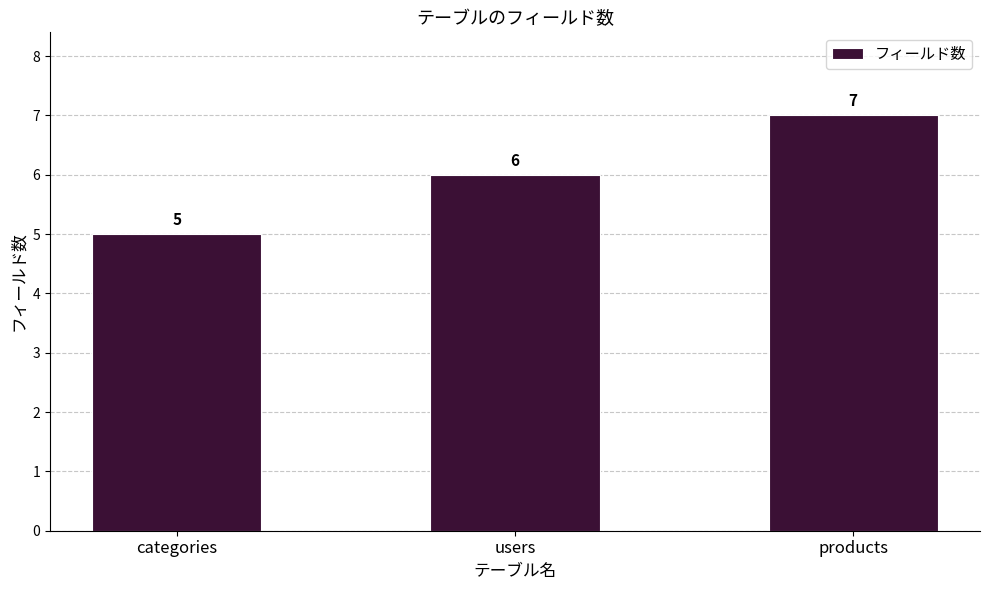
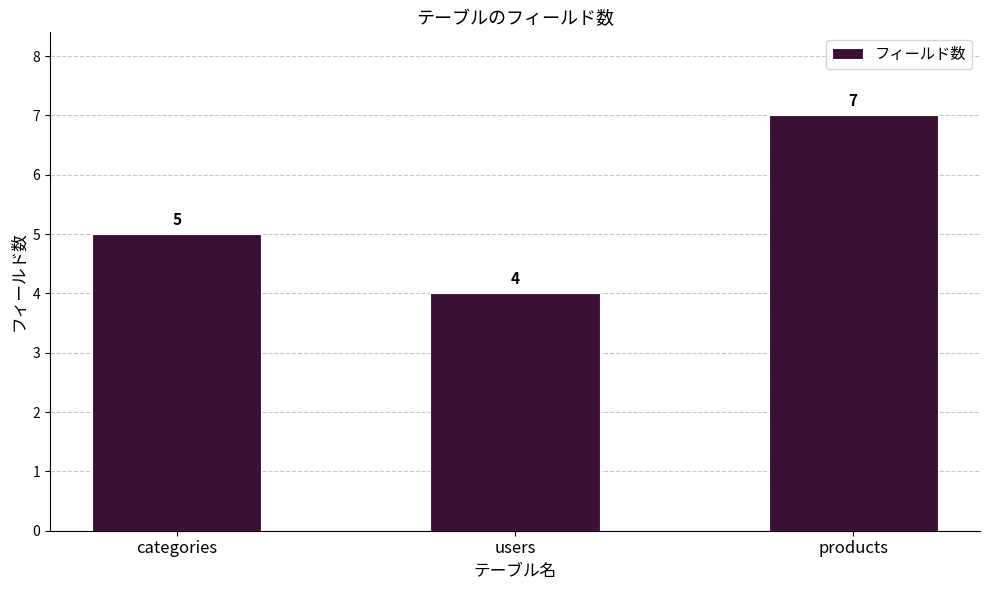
users: 6 -> 4
